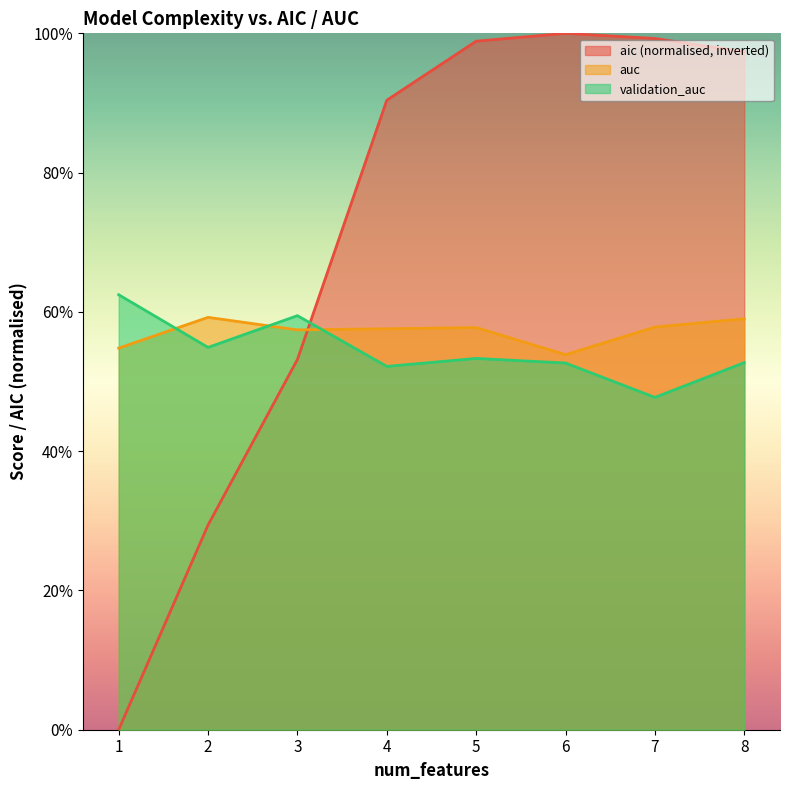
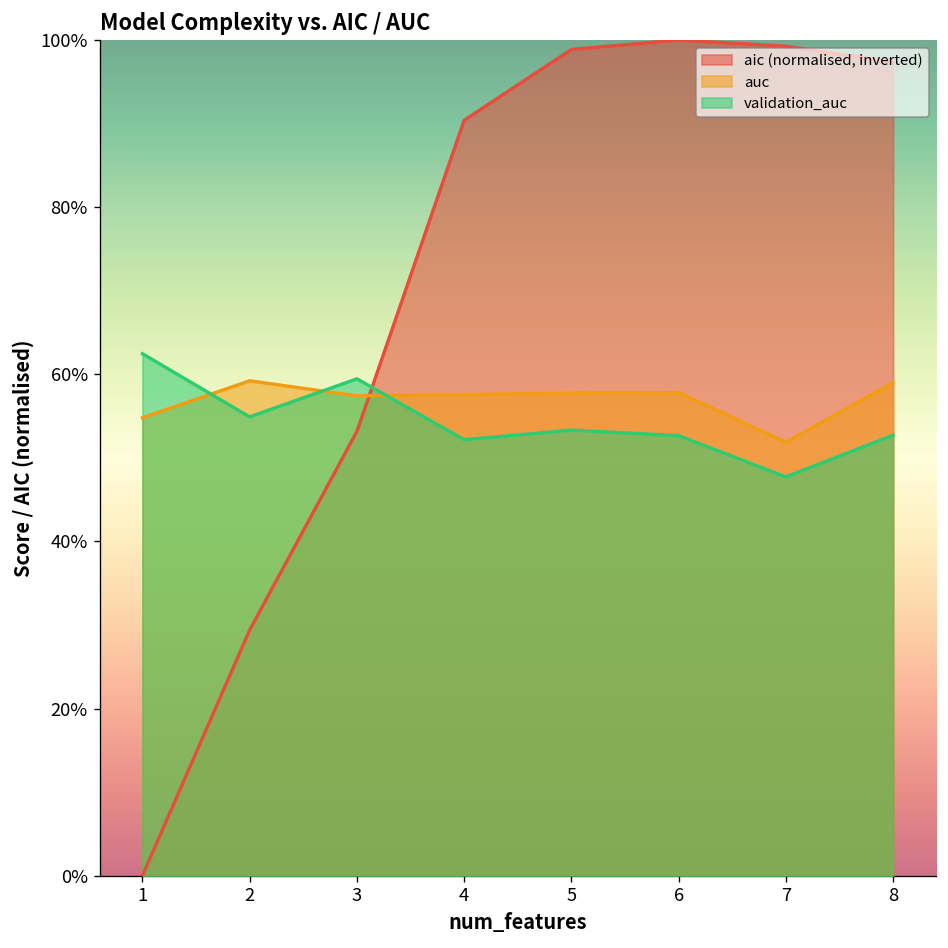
auc, 6: 54% -> 58%
auc, 7: 58% -> 52%
